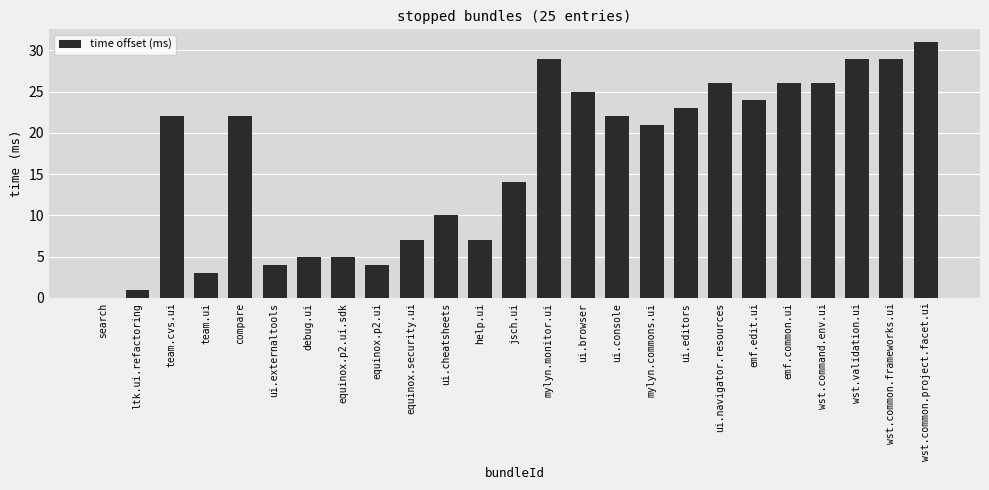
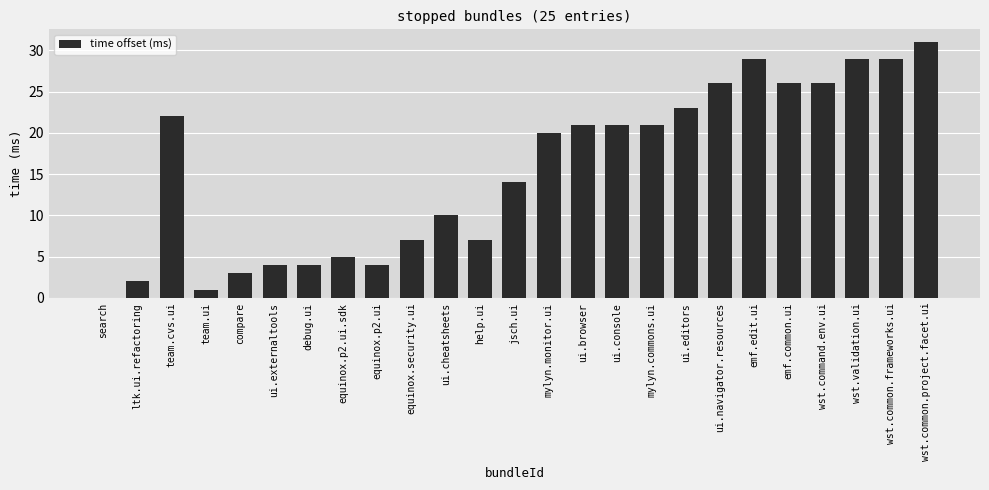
ltk.ui.refactoring: 1 -> 2
team.ui: 3 -> 1
compare: 22 -> 3
debug.ui: 5 -> 4
mylyn.monitor.ui: 29 -> 20
ui.browser: 25 -> 21
ui.console: 22 -> 21
emf.edit.ui: 24 -> 29
